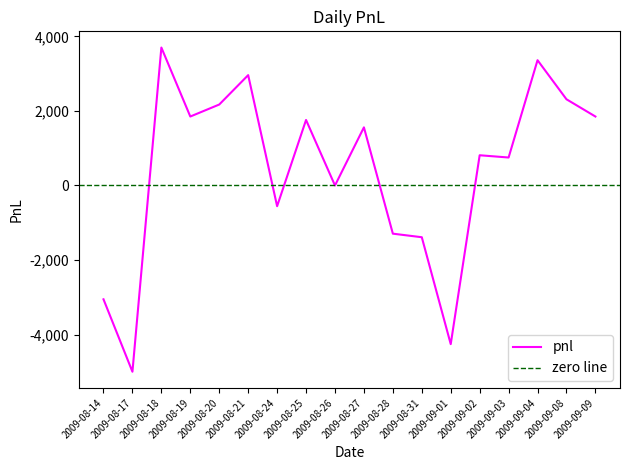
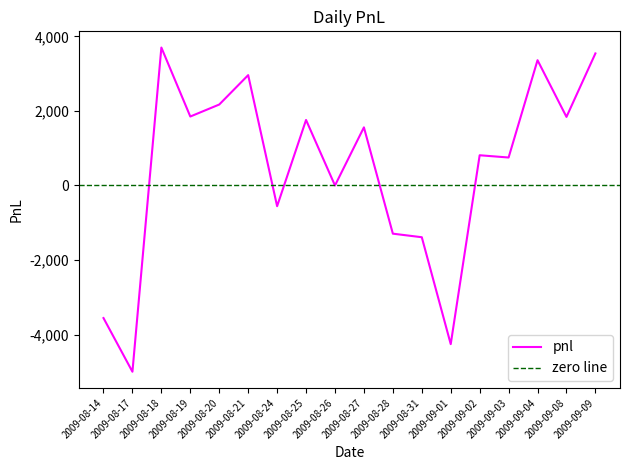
2009-08-14: -3,100 -> -3,600
2009-09-08: 2,300 -> 1,800
2009-09-09: 1,900 -> 3,500
